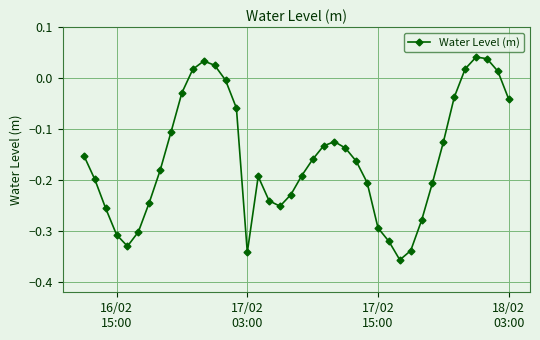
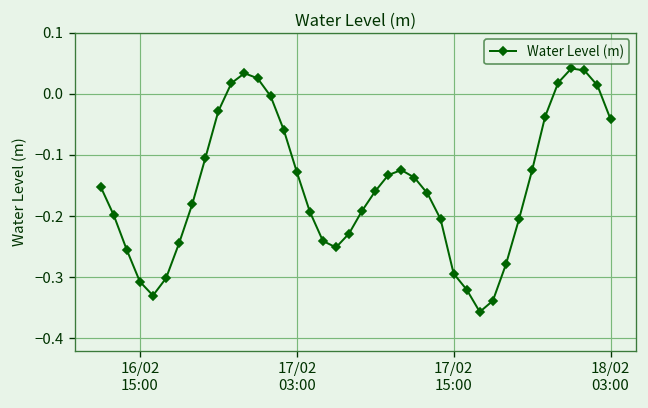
17/02 03:00: -0.34 -> -0.13
